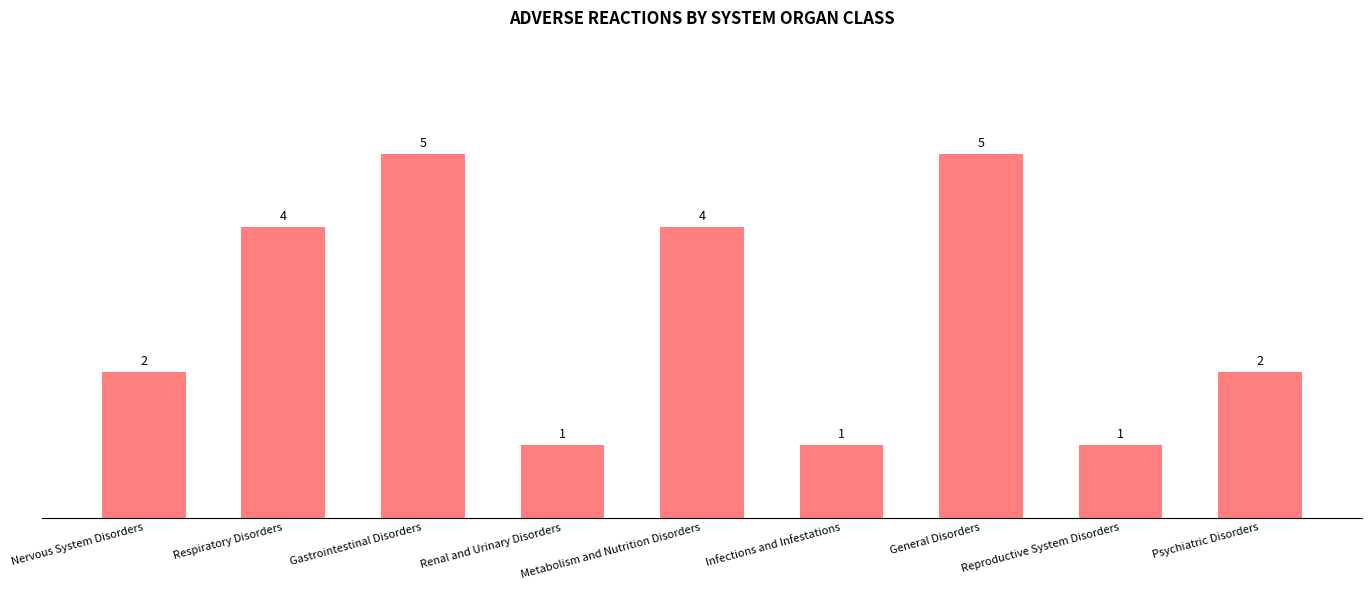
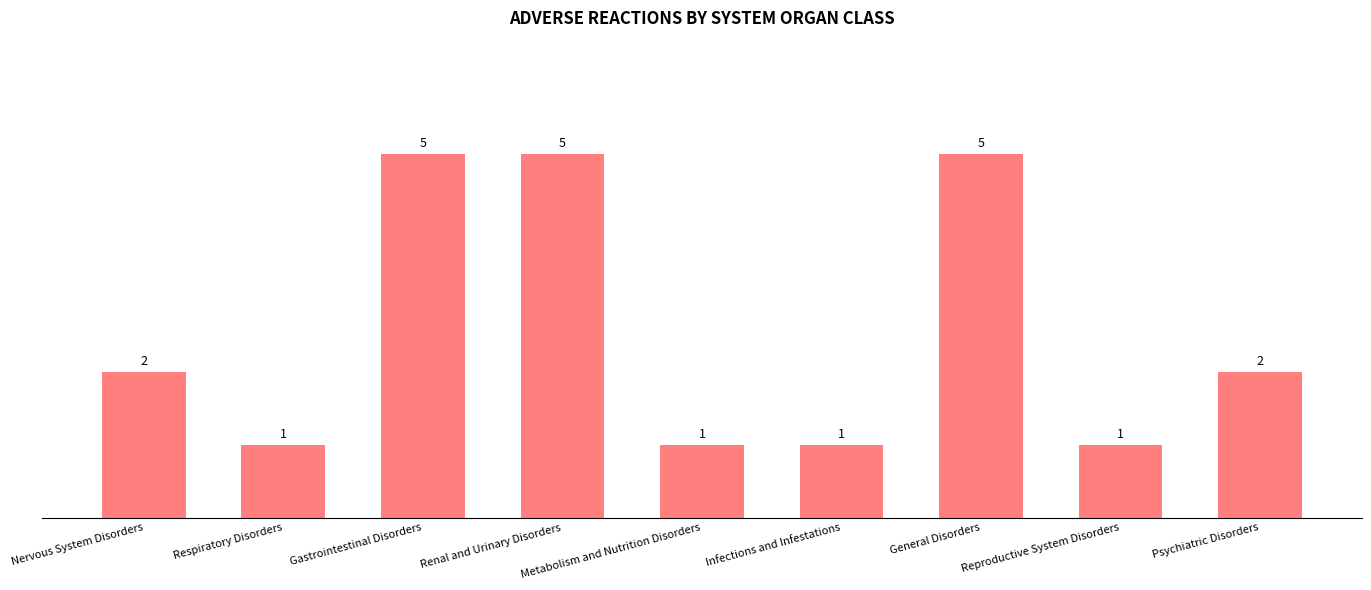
Respiratory Disorders: 4 -> 1
Renal and Urinary Disorders: 1 -> 5
Metabolism and Nutrition Disorders: 4 -> 1
